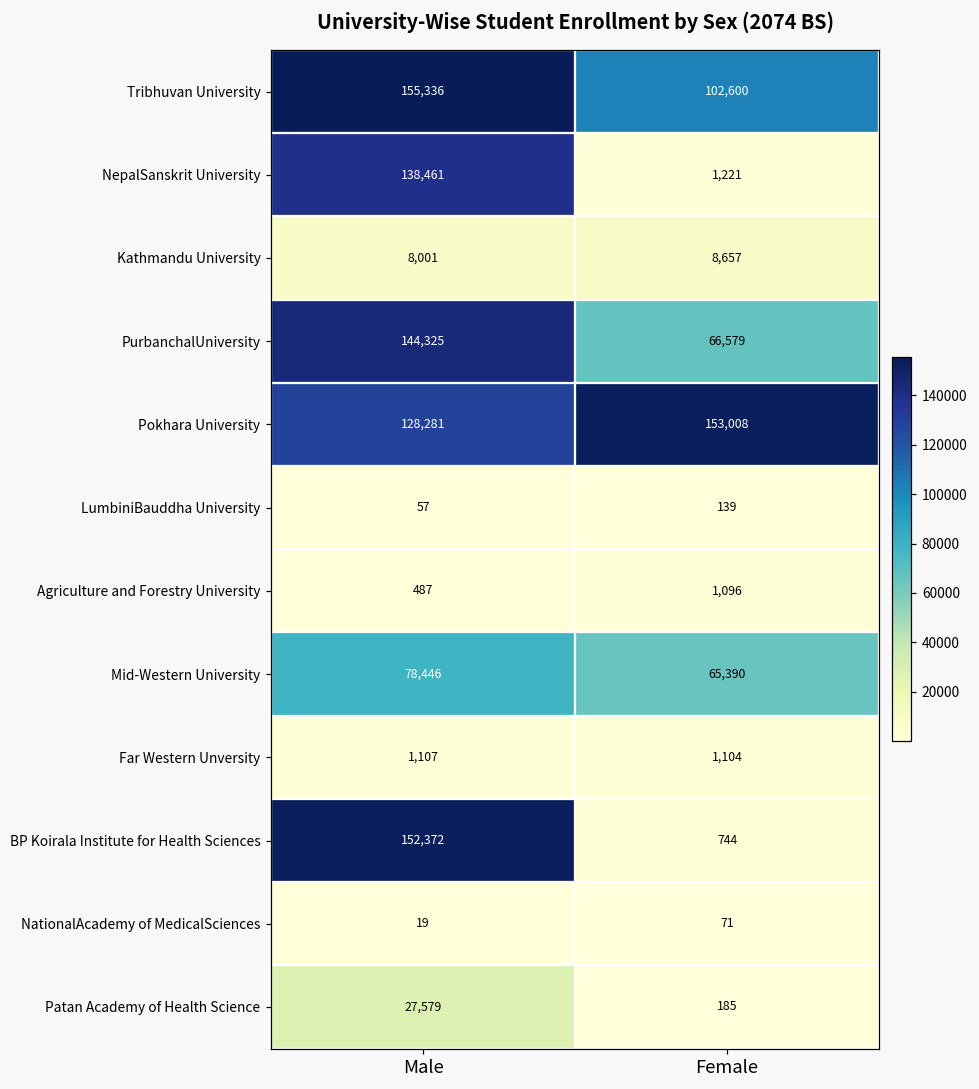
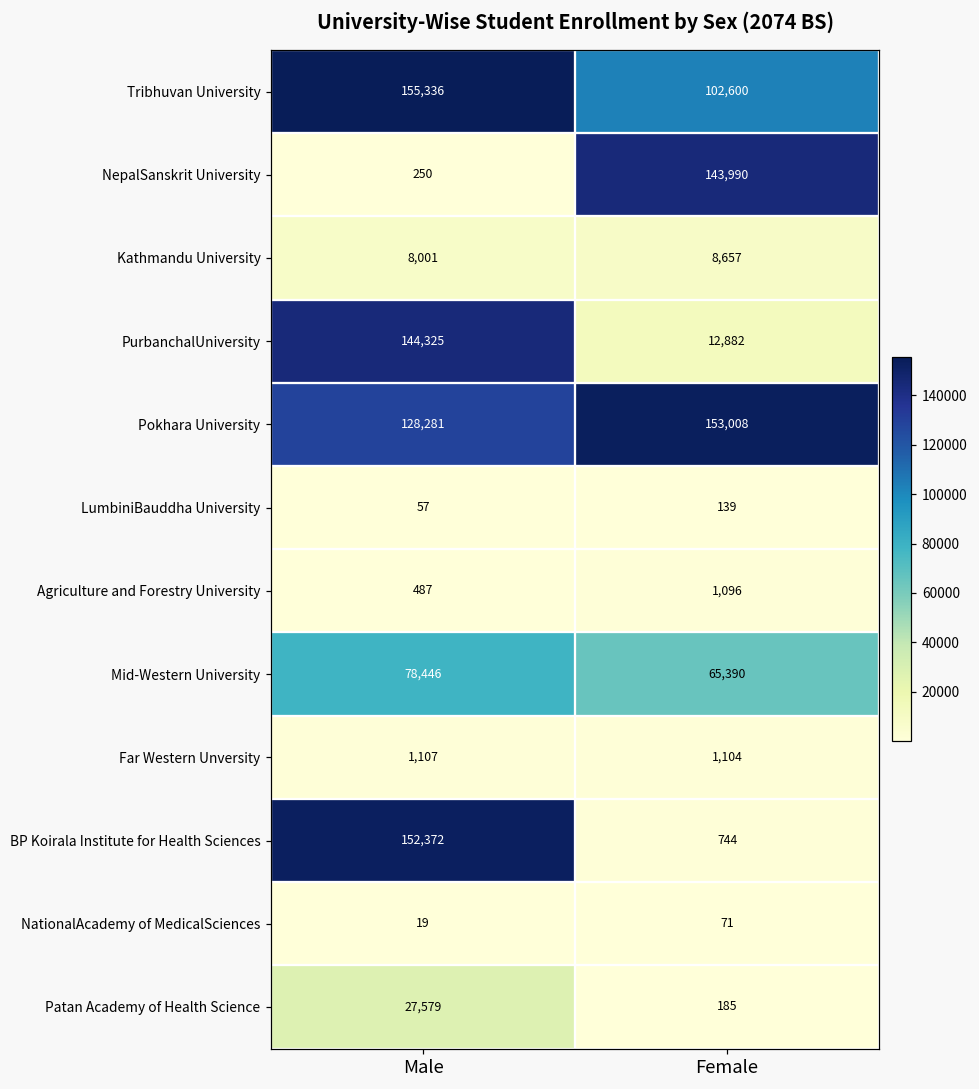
NepalSanskrit University, Male: 138,461 -> 250
NepalSanskrit University, Female: 1,221 -> 143,990
PurbanchalUniversity, Female: 66,579 -> 12,882
